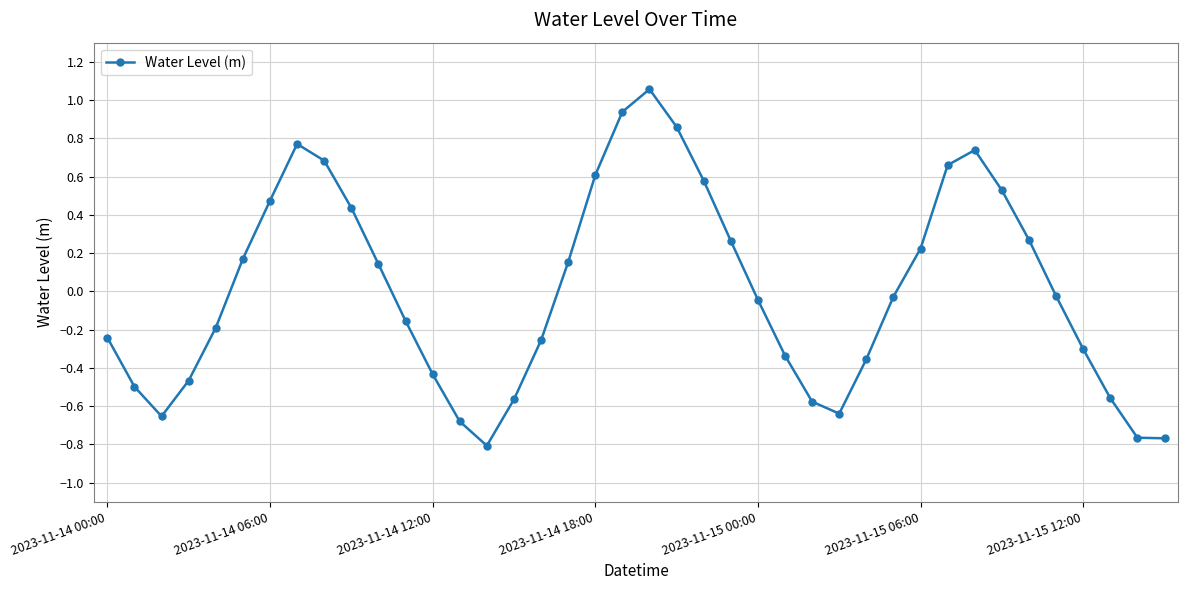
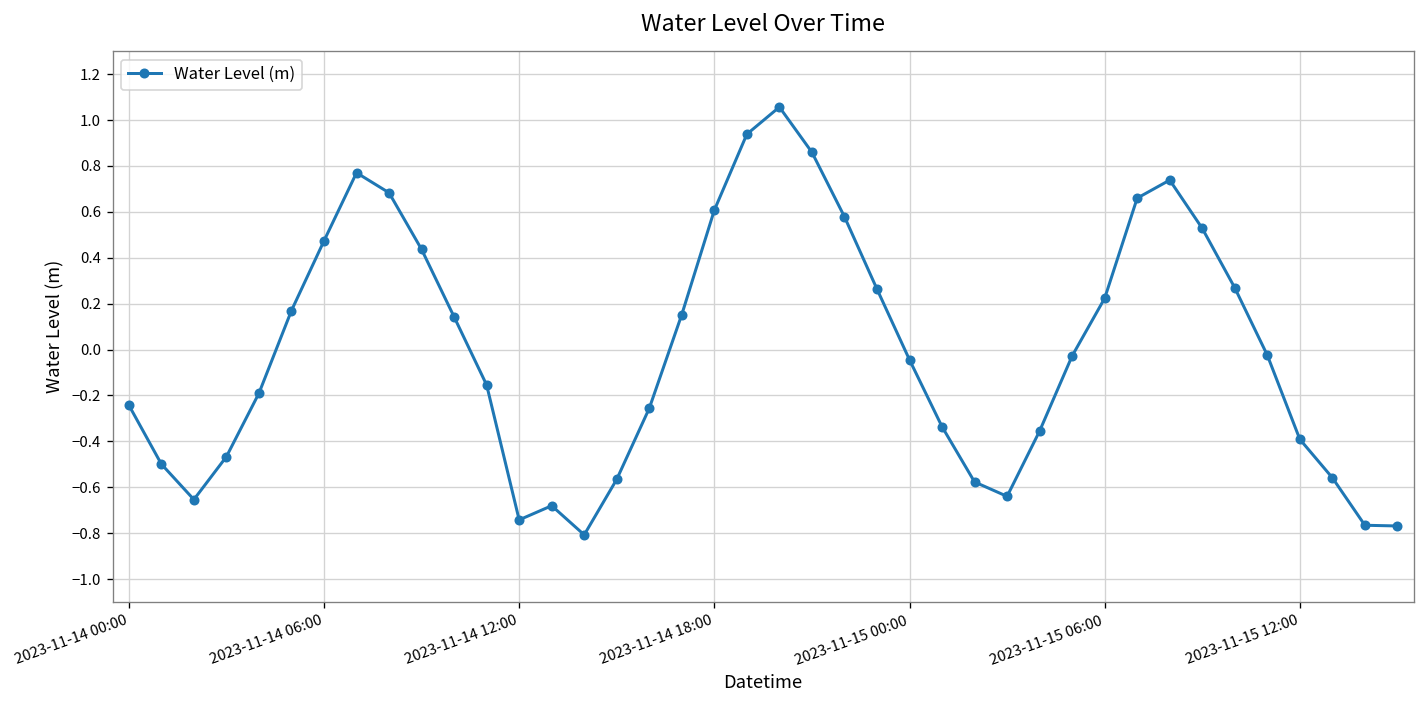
2023-11-14 12:00: -0.43 -> -0.74
2023-11-15 12:00: -0.30 -> -0.39
